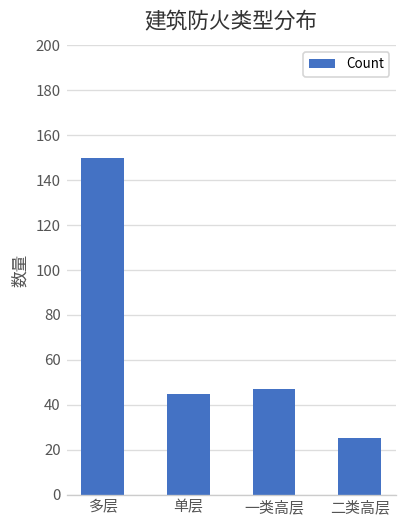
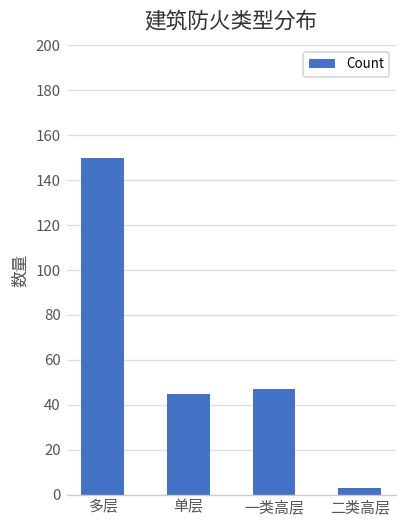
二类高层: 25 -> 3
